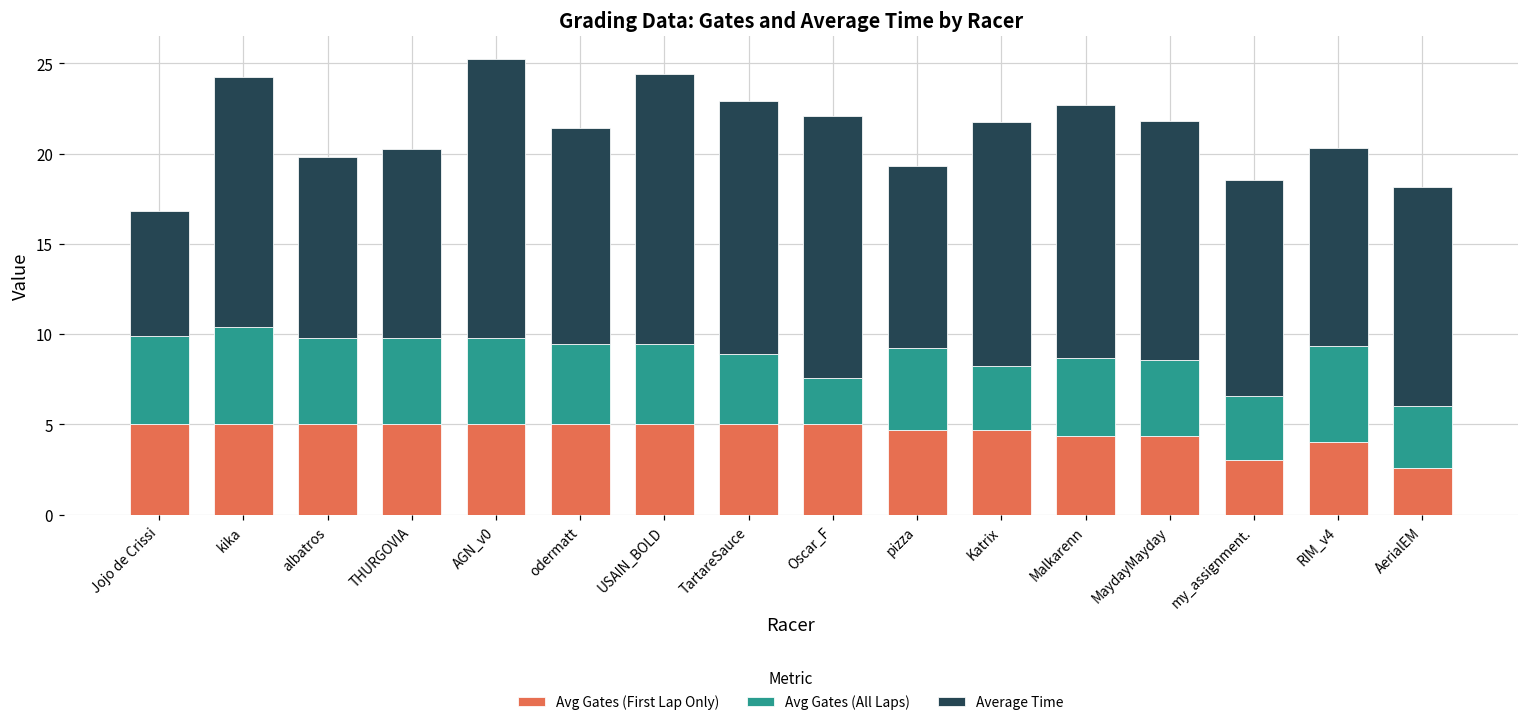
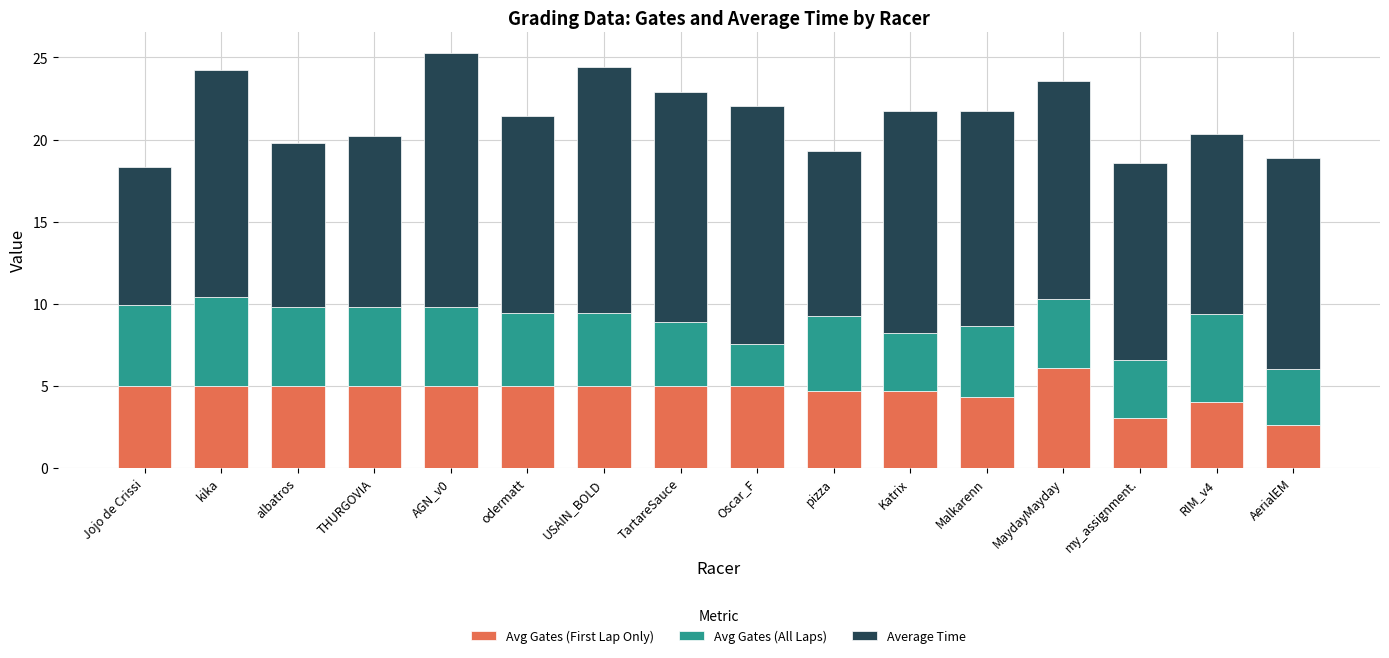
Average Time, Jojo de Crissi: 7.0 -> 8.5
Average Time, Malkarenn: 14.0 -> 13.1
Avg Gates (First Lap Only), MaydayMayday: 4.3 -> 6.1
Average Time, AerialEM: 12.2 -> 12.9
